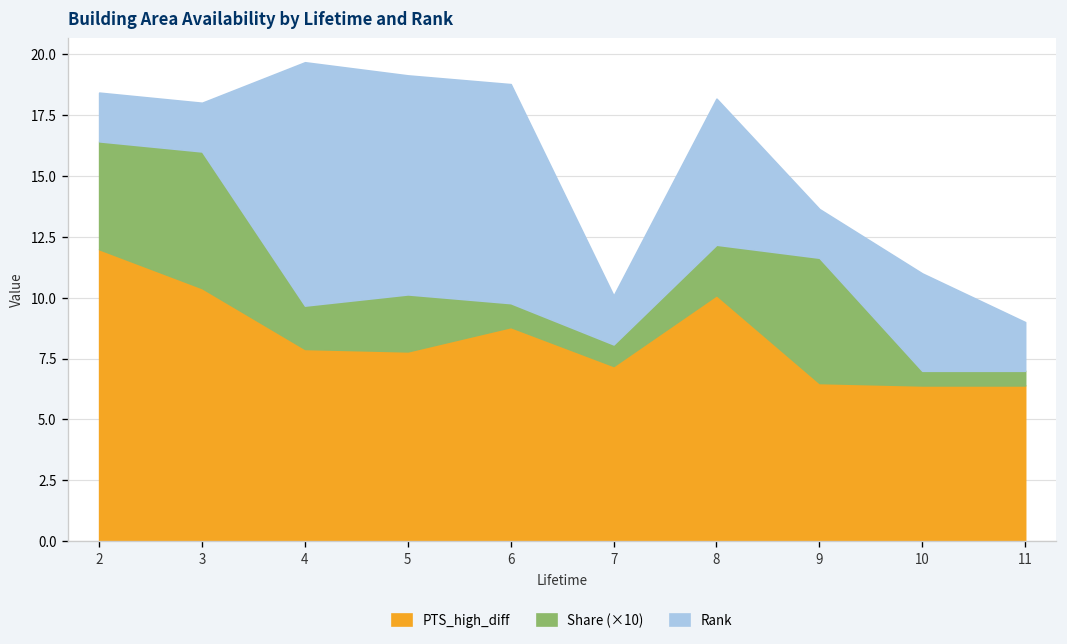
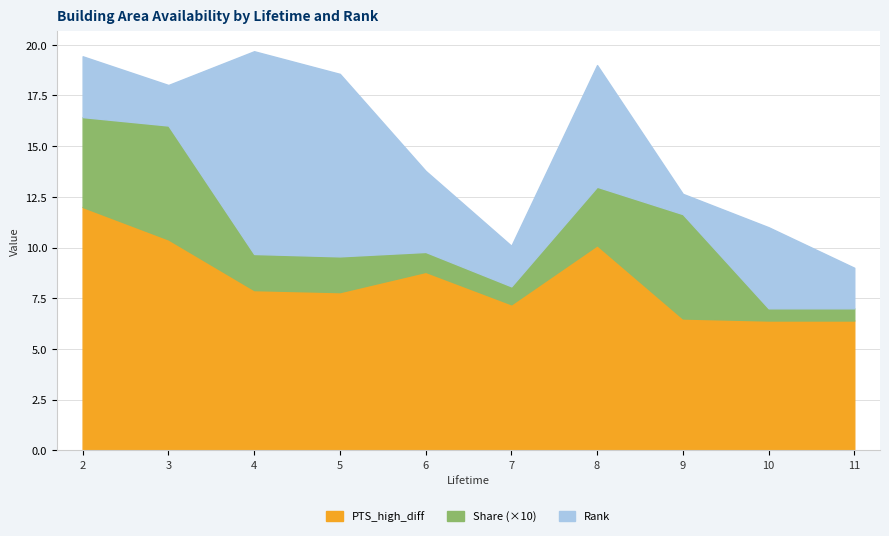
Rank, 2: 2 -> 3
Share (×10), 5: 2.3 -> 1.8
Rank, 6: 9 -> 4
Share (×10), 8: 2.1 -> 2.9
Rank, 9: 2 -> 1
